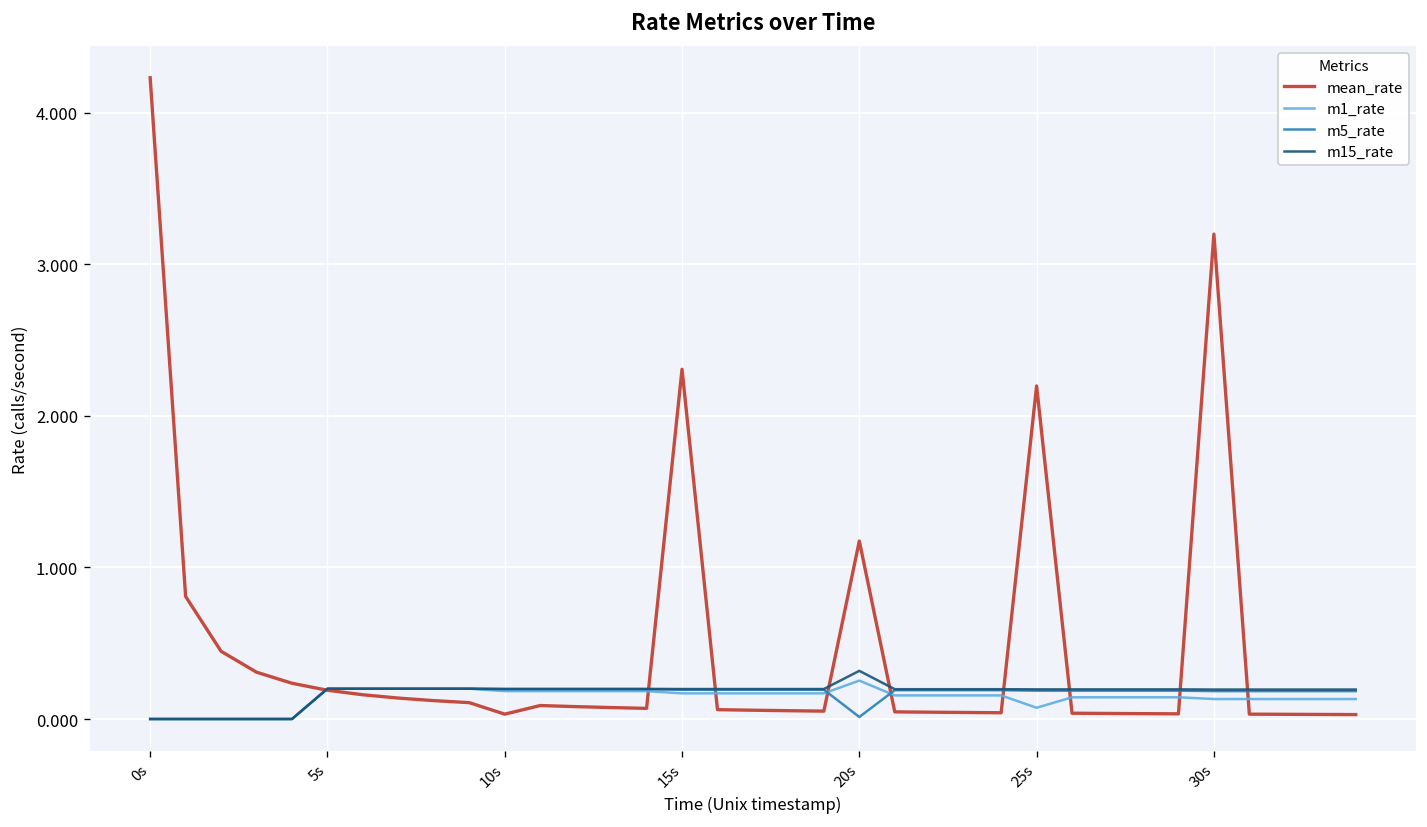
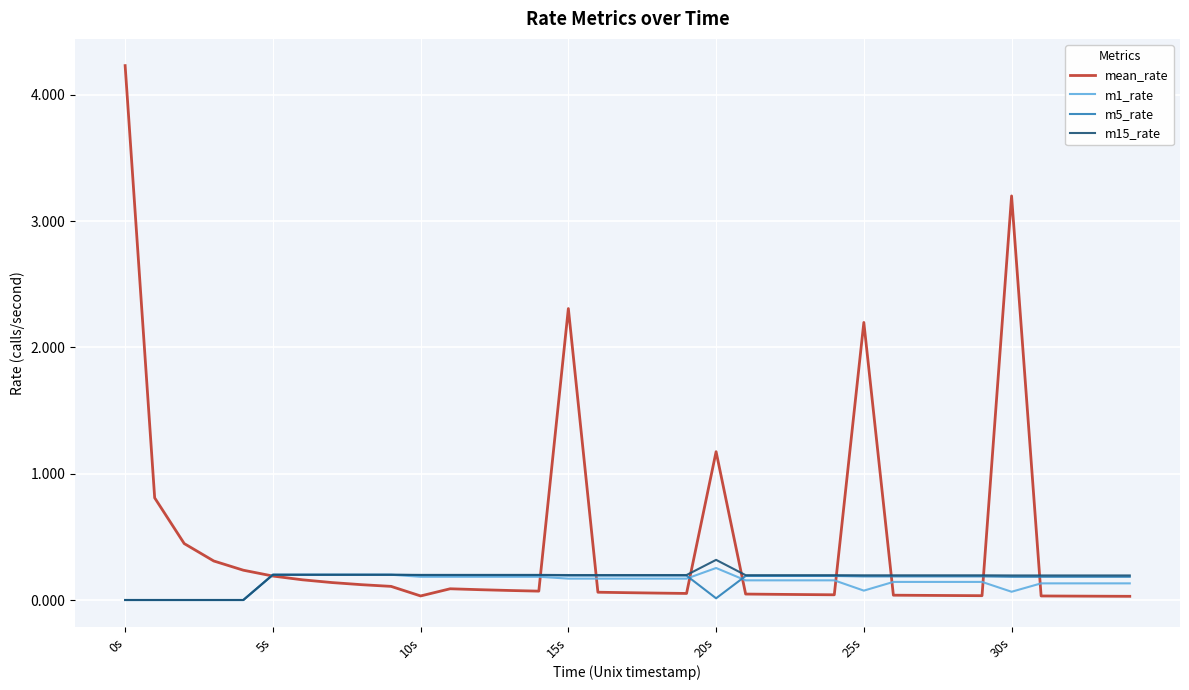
m1_rate, 30s: 0.13 -> 0.07
